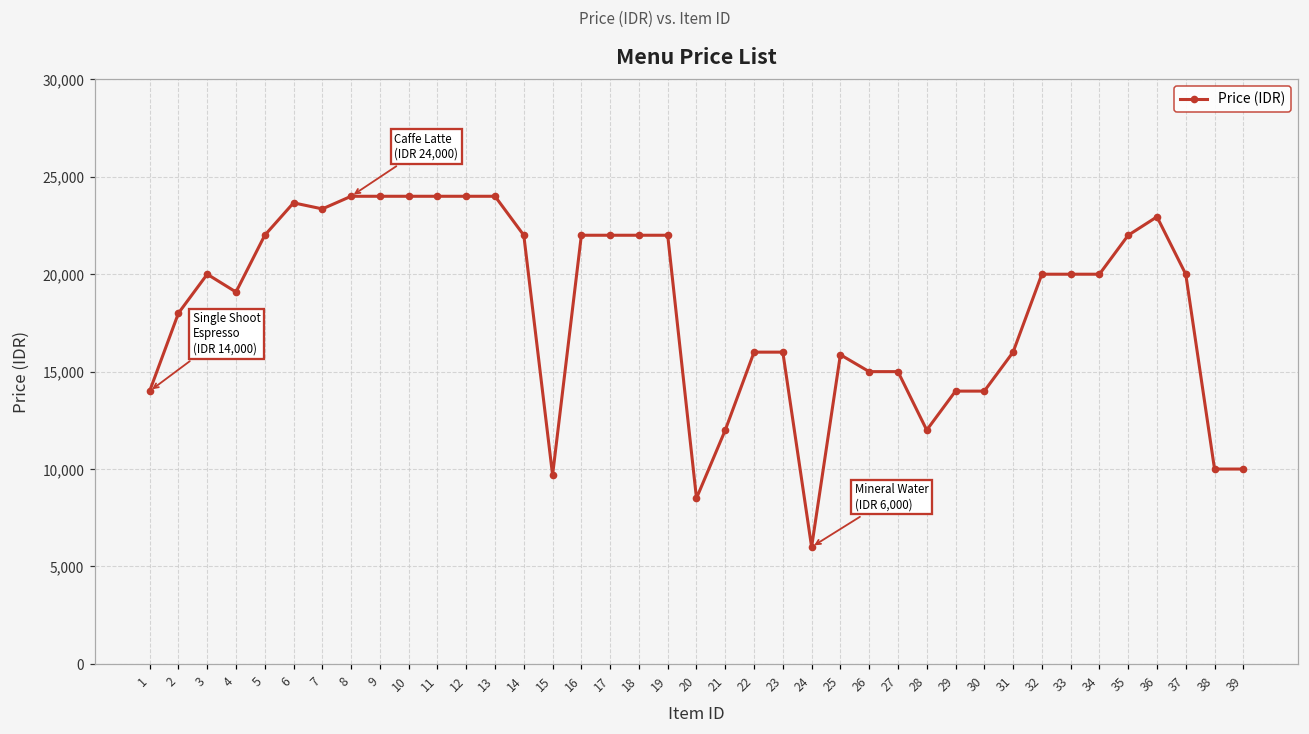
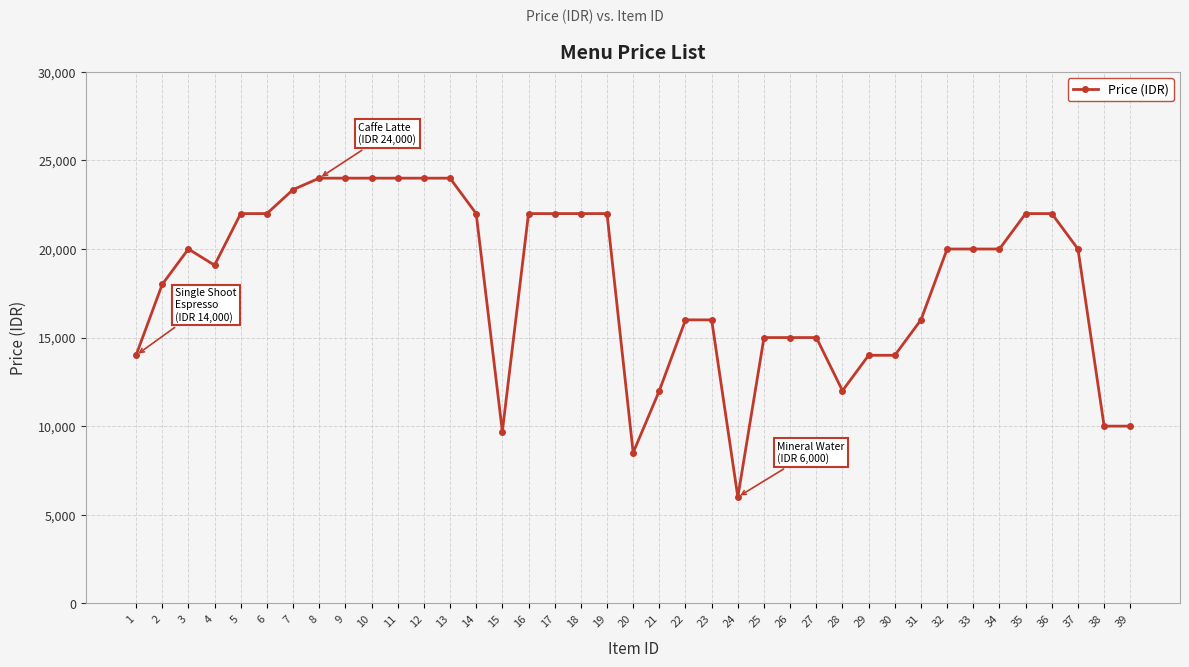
6: 23,700 -> 22,000
25: 15,900 -> 15,000
36: 22,900 -> 22,000
